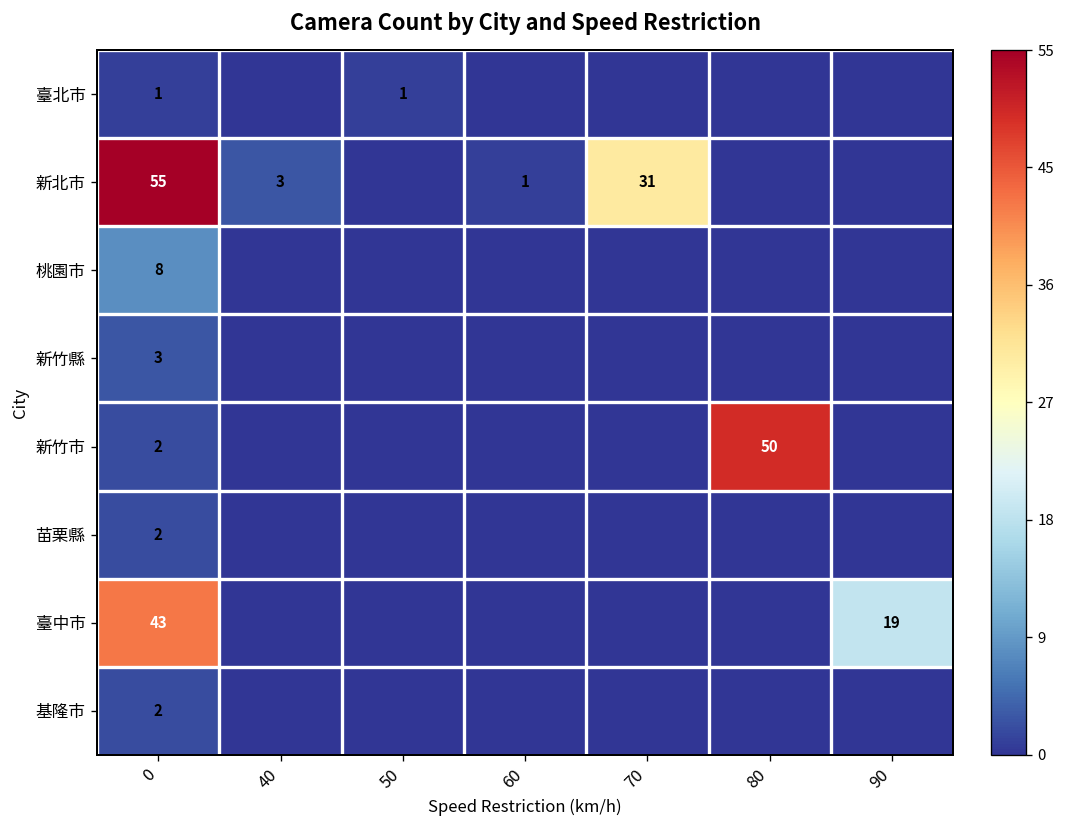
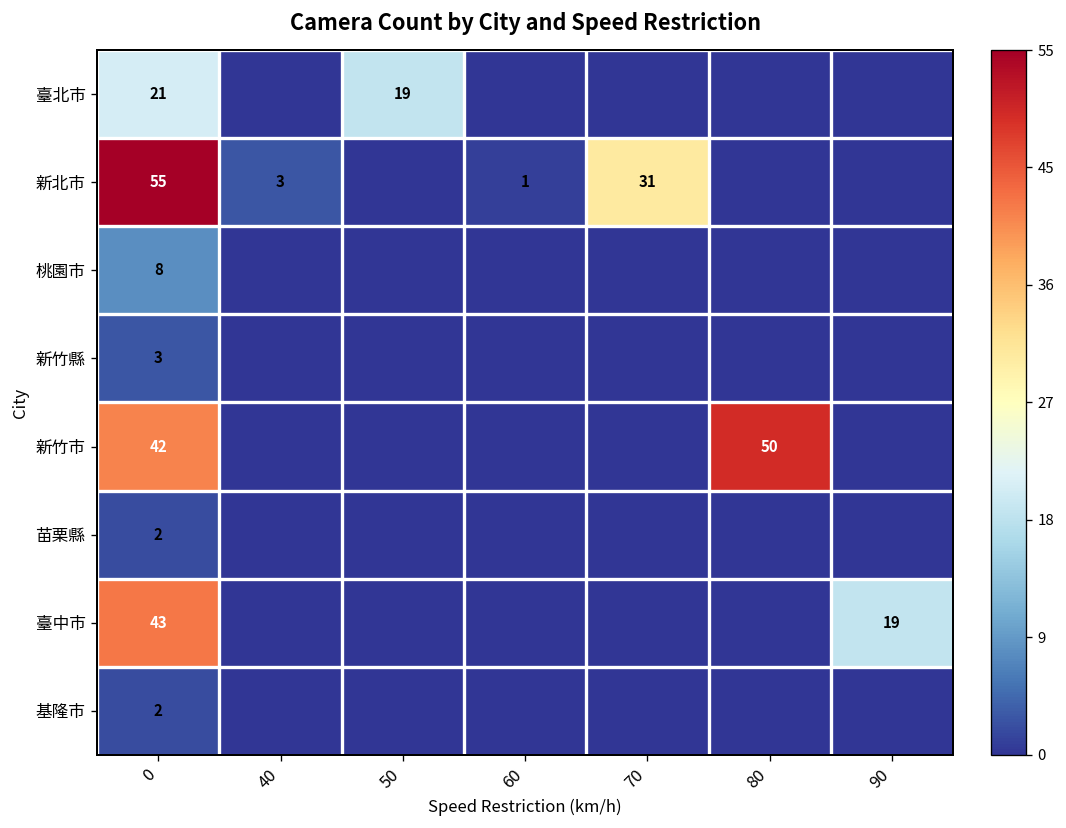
臺北市, 0: 1 -> 21
臺北市, 50: 1 -> 19
新竹市, 0: 2 -> 42
